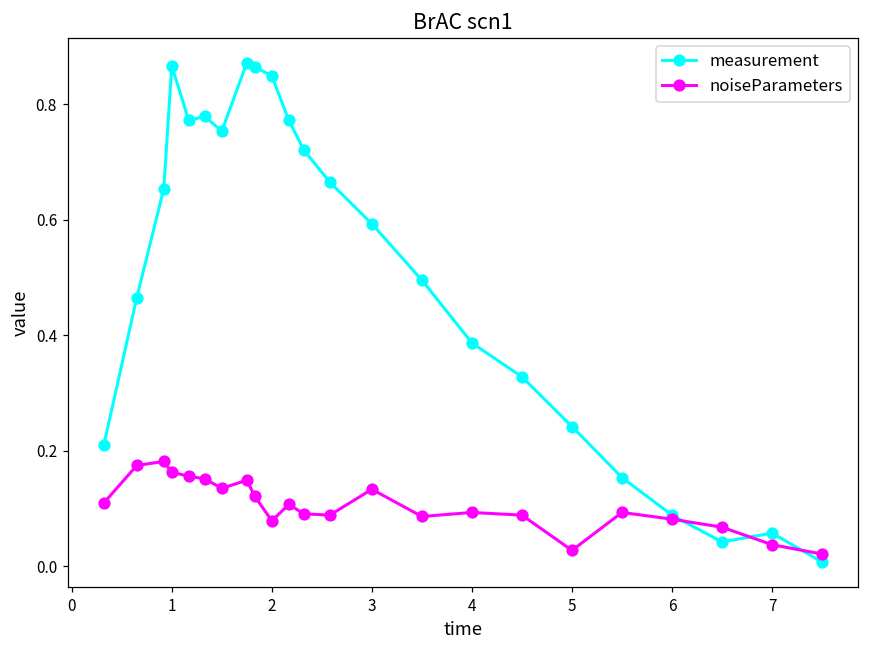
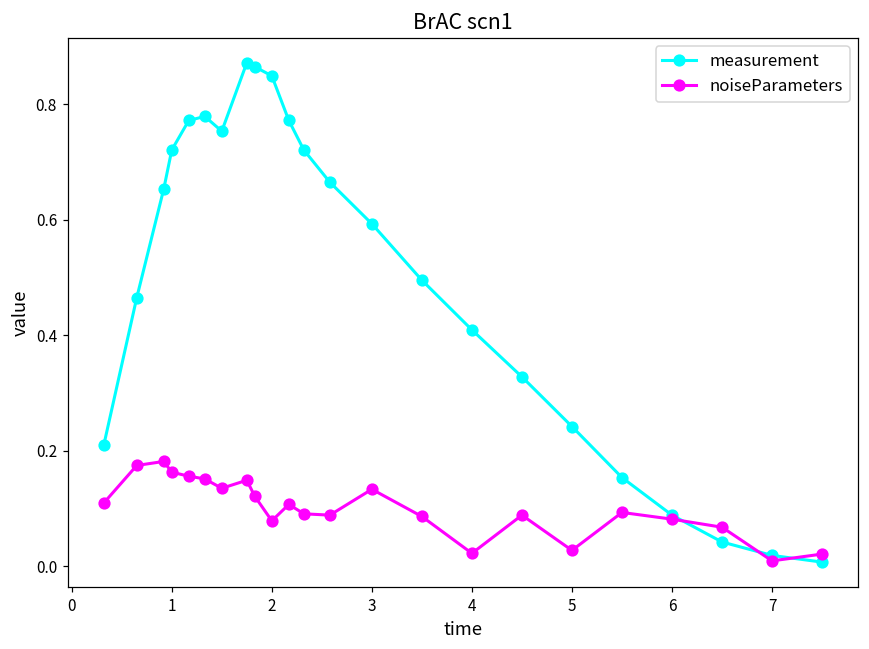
measurement, 1: 0.87 -> 0.72
measurement, 4: 0.39 -> 0.41
noiseParameters, 4: 0.09 -> 0.02
measurement, 7: 0.06 -> 0.02
noiseParameters, 7: 0.04 -> 0.01
